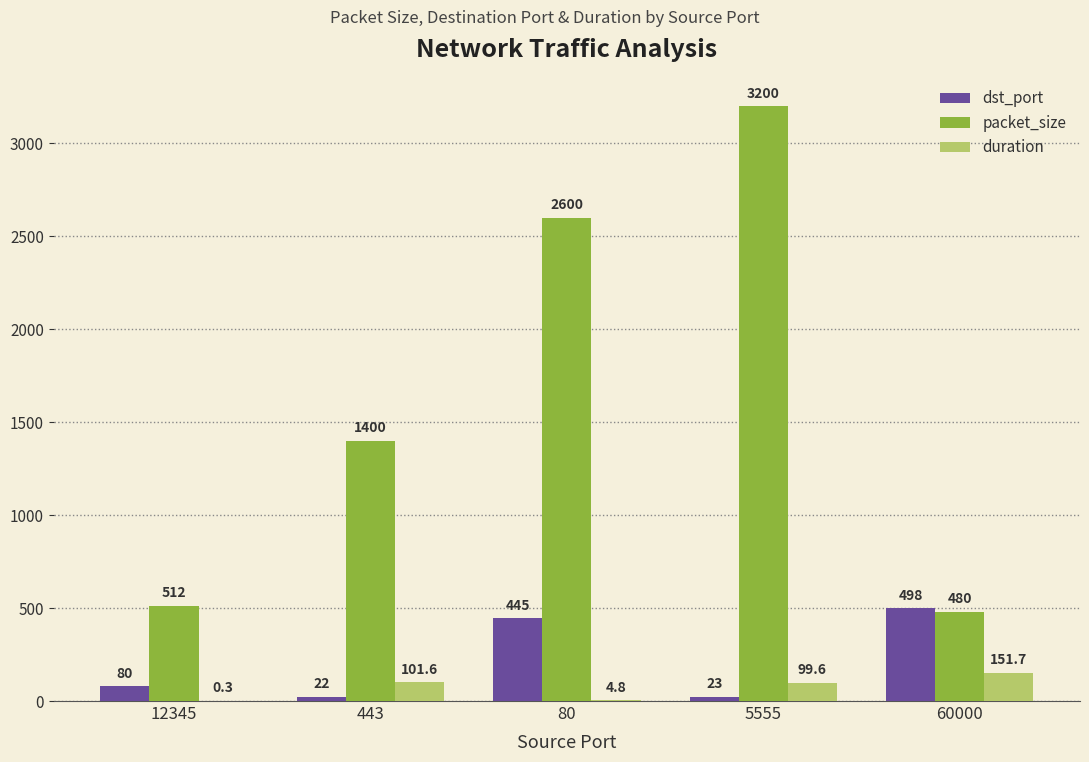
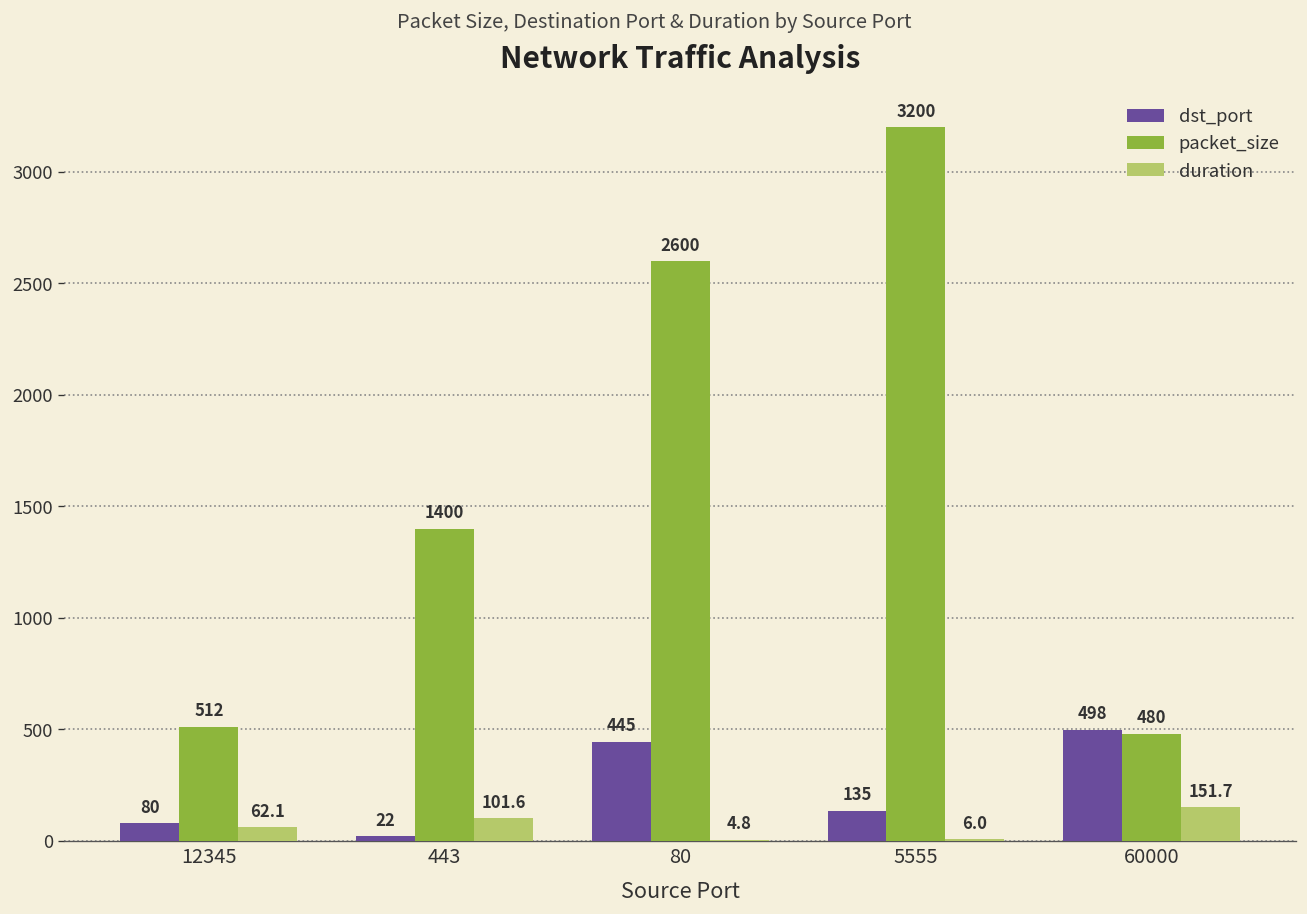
duration, 12345: 0.3 -> 62.1
dst_port, 5555: 23 -> 135
duration, 5555: 99.6 -> 6.0
